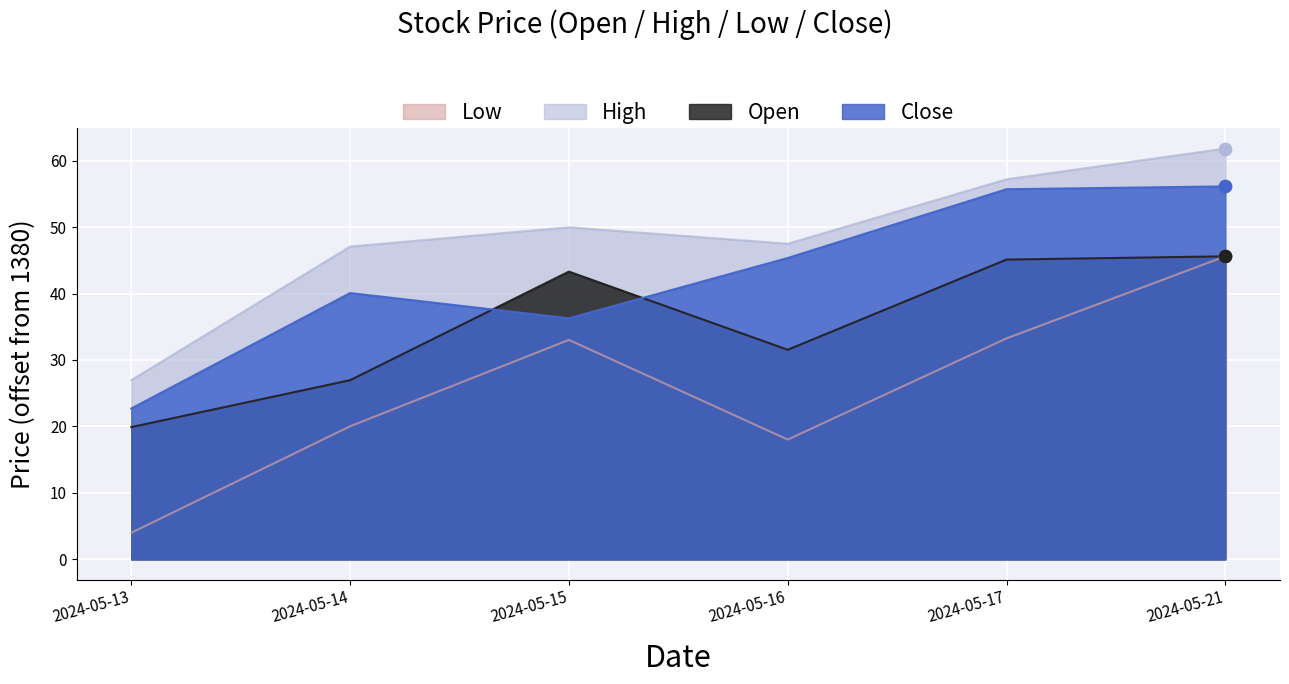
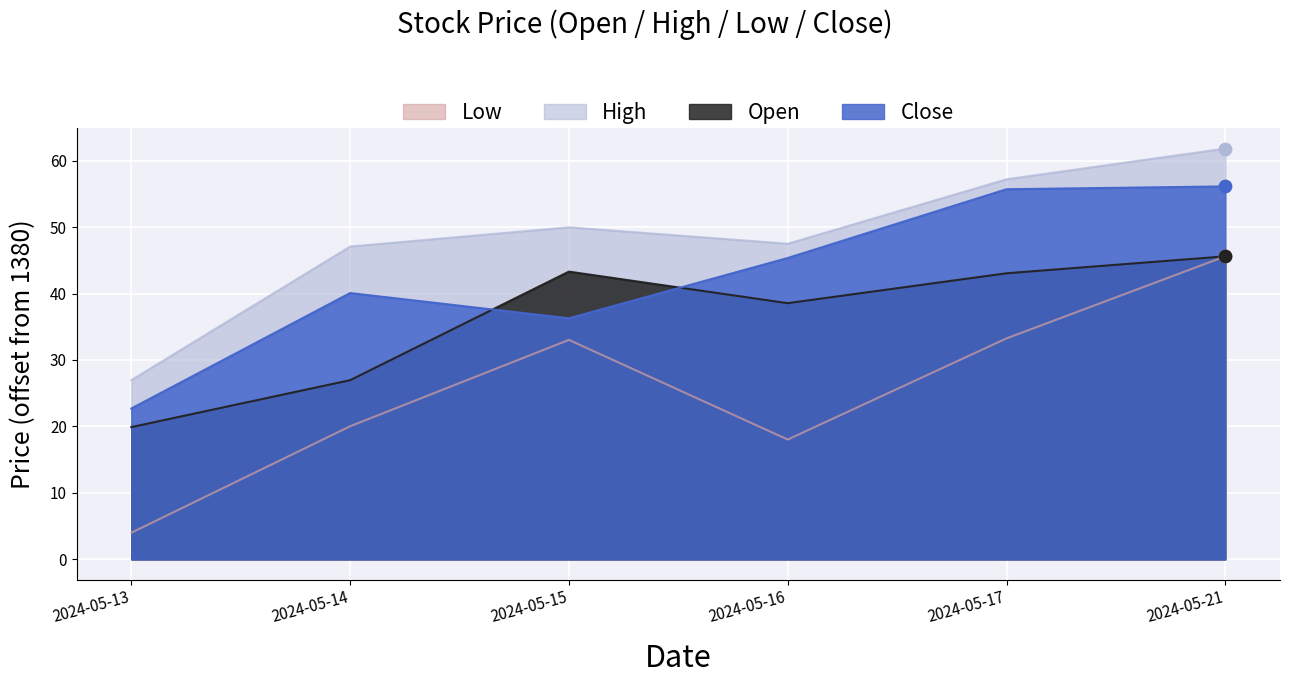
Open, 2024-05-16: 32 -> 39
Open, 2024-05-17: 45 -> 43
